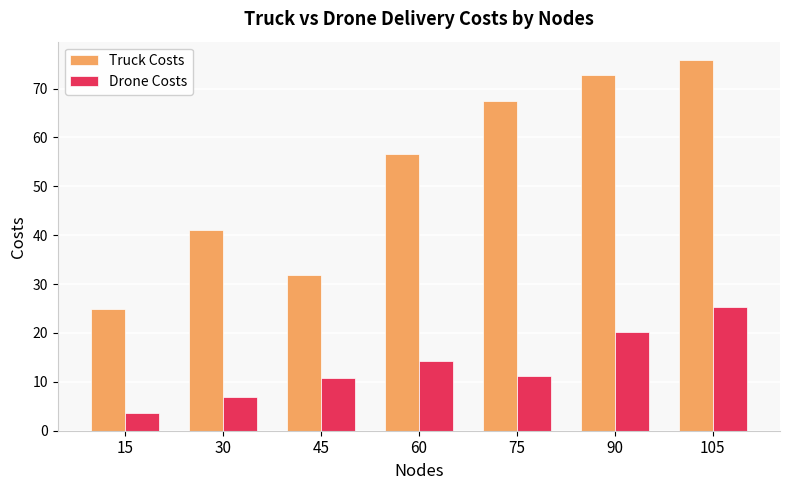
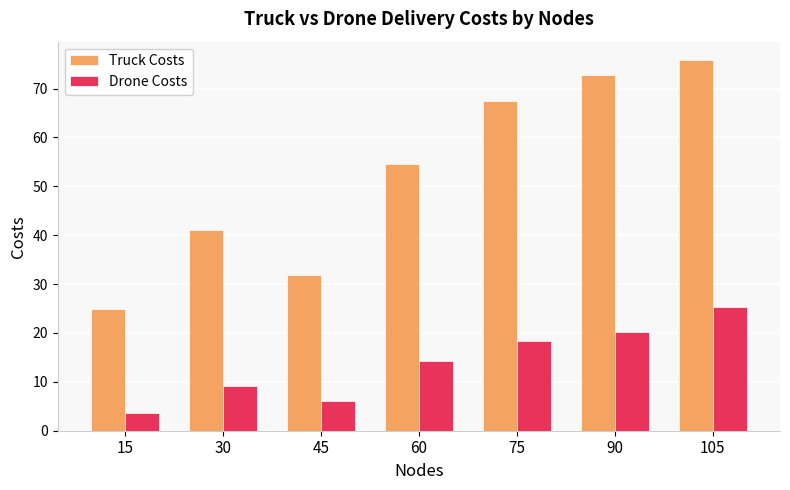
Drone Costs, 30: 7 -> 9
Drone Costs, 45: 11 -> 6
Truck Costs, 60: 57 -> 55
Drone Costs, 75: 11 -> 18
